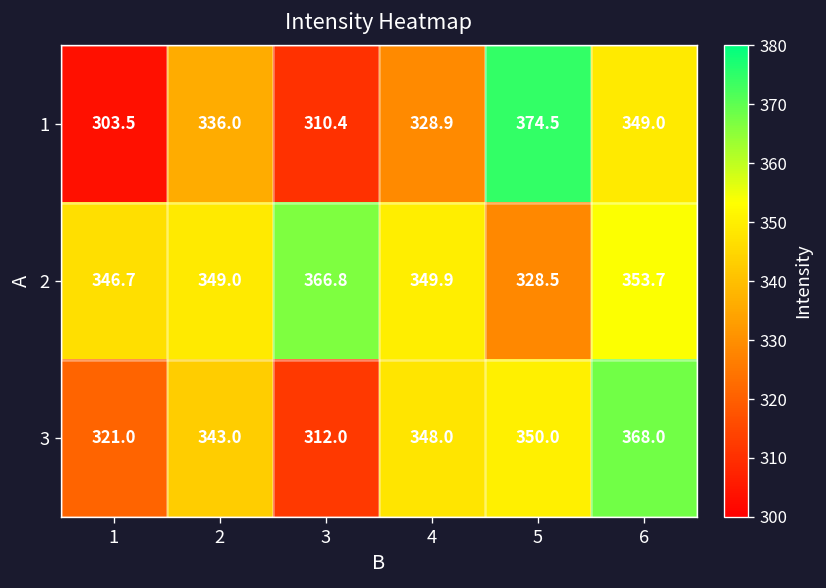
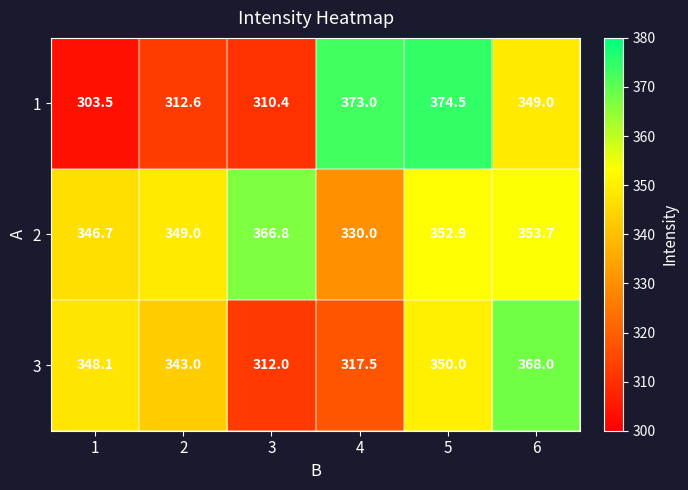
1, 2: 336.0 -> 312.6
1, 4: 328.9 -> 373.0
2, 4: 349.9 -> 330.0
2, 5: 328.5 -> 352.9
3, 1: 321.0 -> 348.1
3, 4: 348.0 -> 317.5
